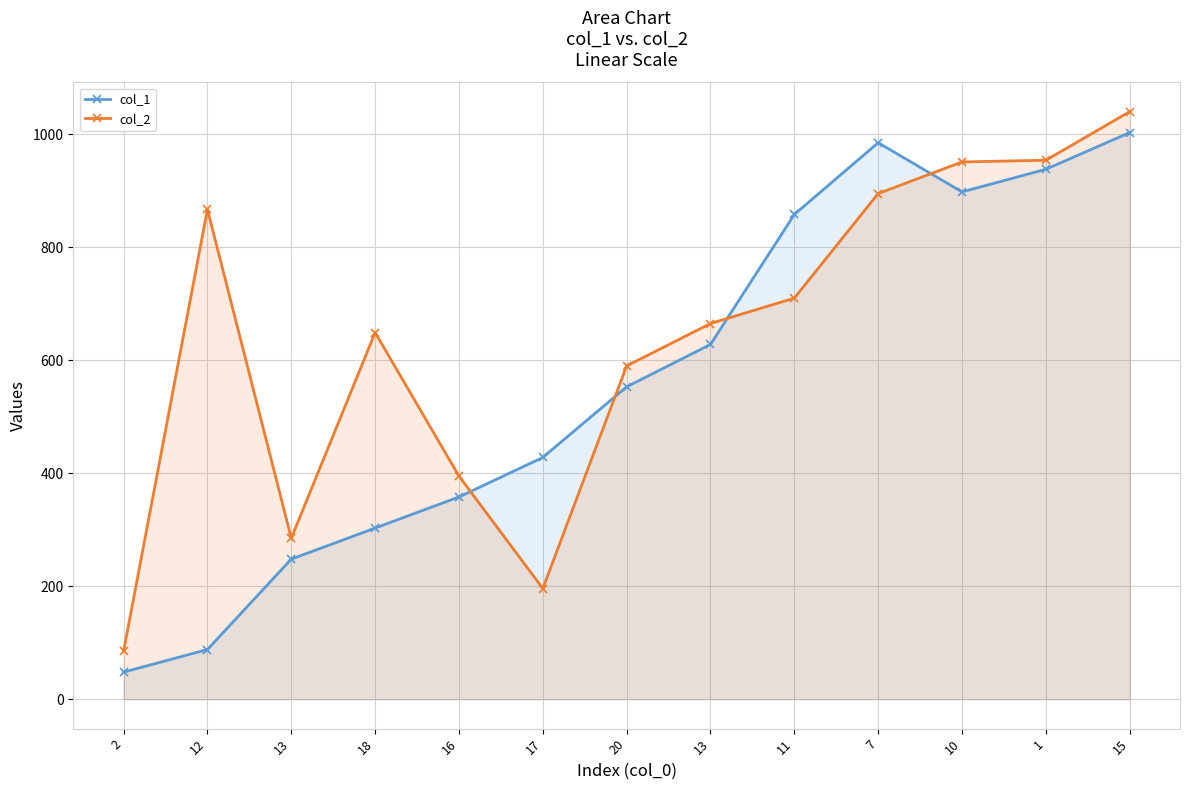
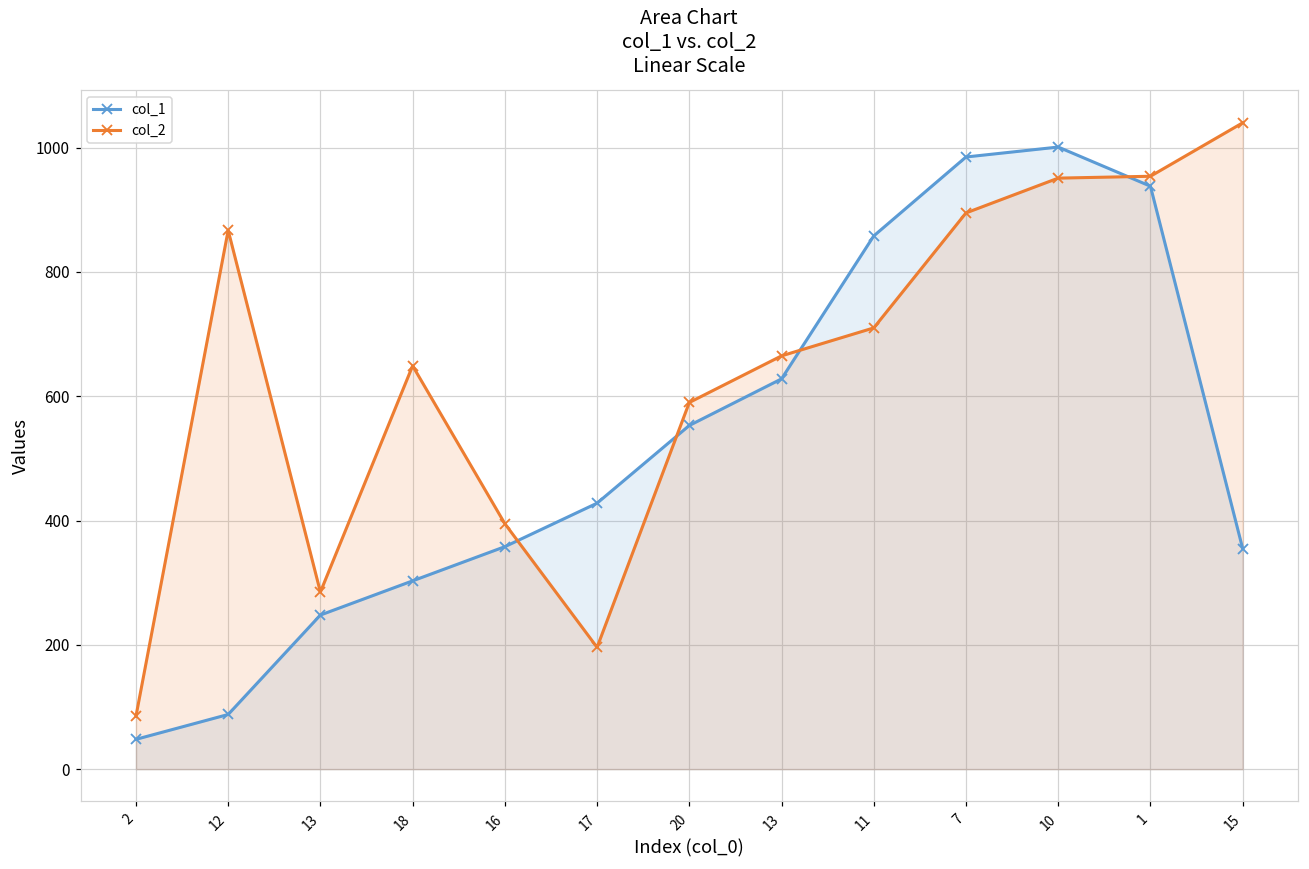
col_1, 10: 900 -> 1000
col_1, 15: 1000 -> 360
